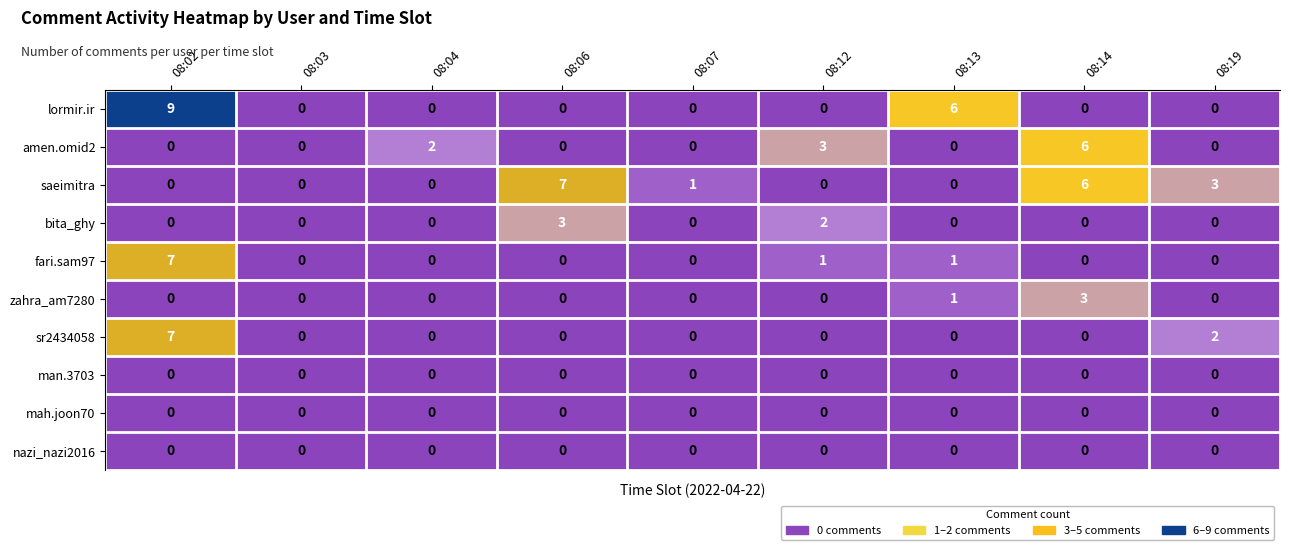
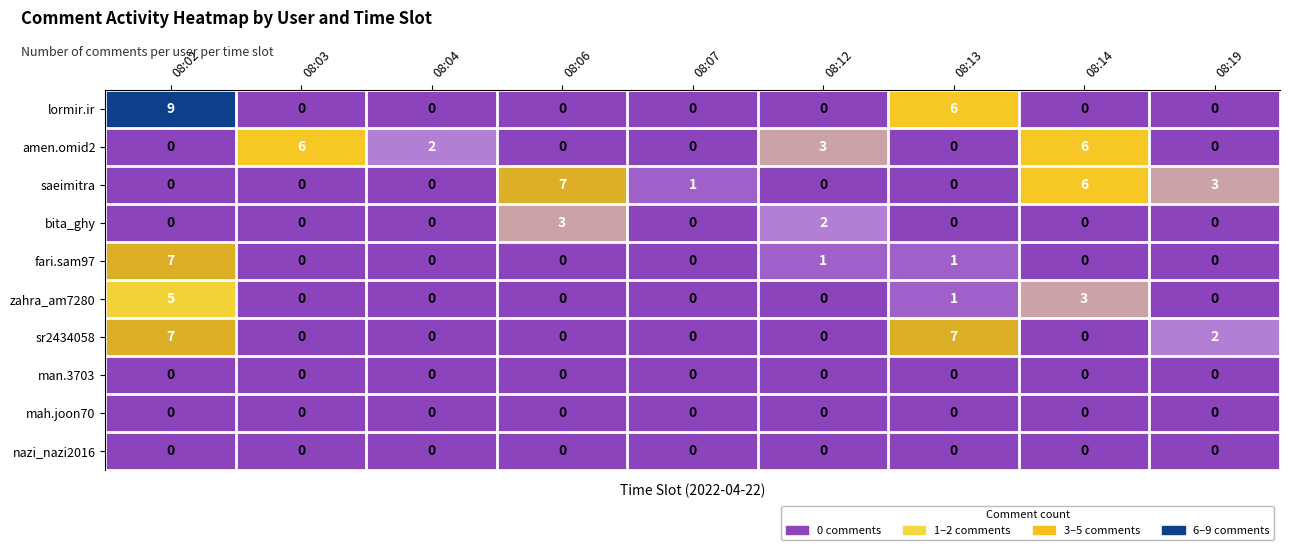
amen.omid2, 08:03: 0 -> 6
zahra_am7280, 08:02: 0 -> 5
sr2434058, 08:13: 0 -> 7
